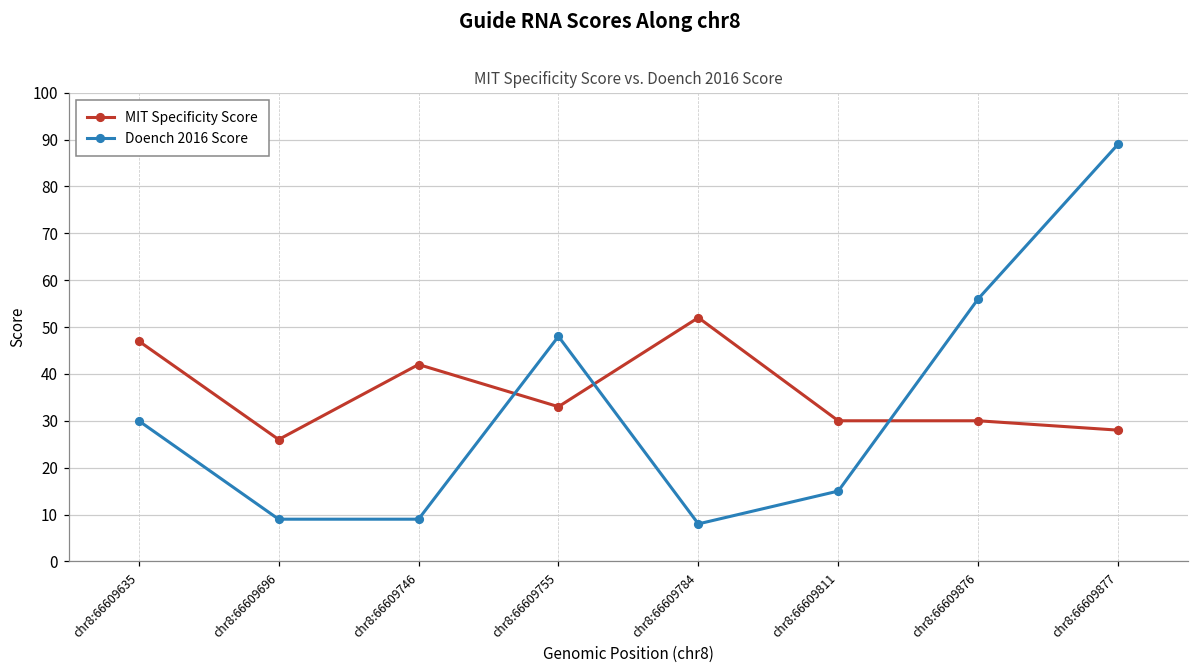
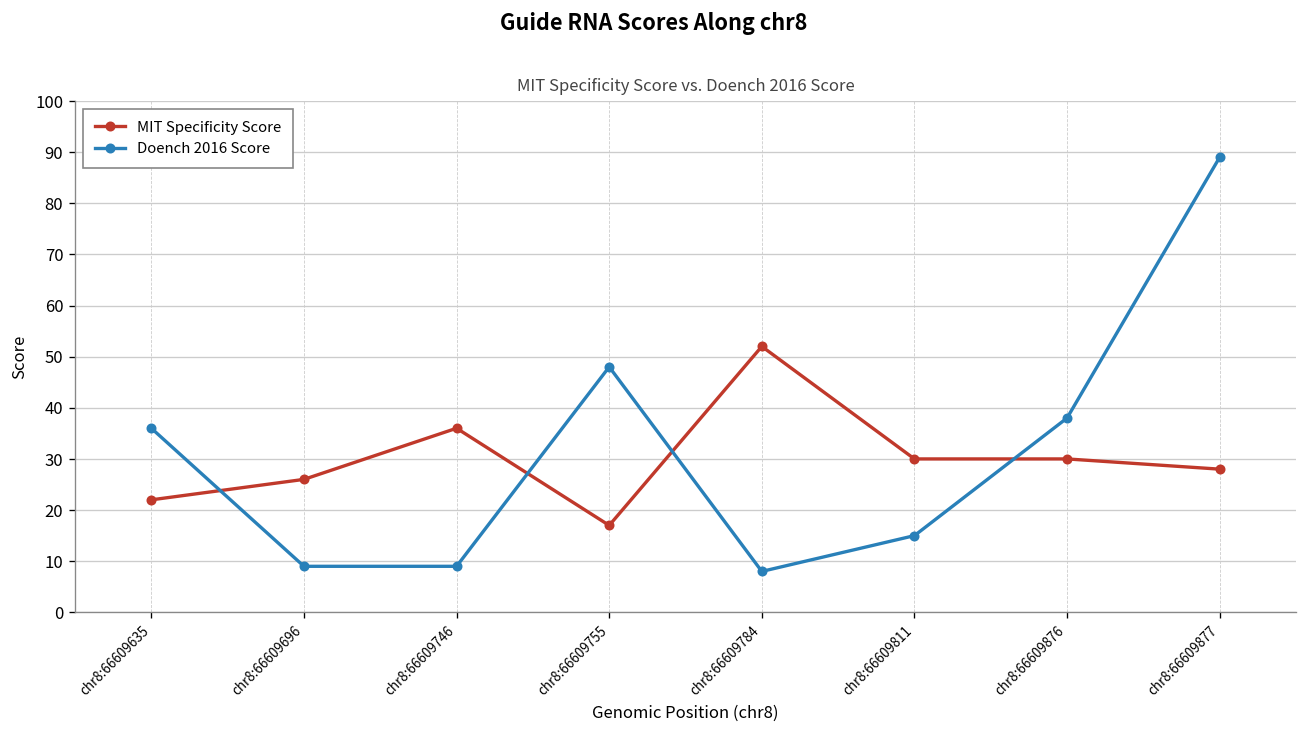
MIT Specificity Score, chr8:66609635: 47 -> 22
Doench 2016 Score, chr8:66609635: 30 -> 36
MIT Specificity Score, chr8:66609746: 42 -> 36
MIT Specificity Score, chr8:66609755: 33 -> 17
Doench 2016 Score, chr8:66609876: 56 -> 38
